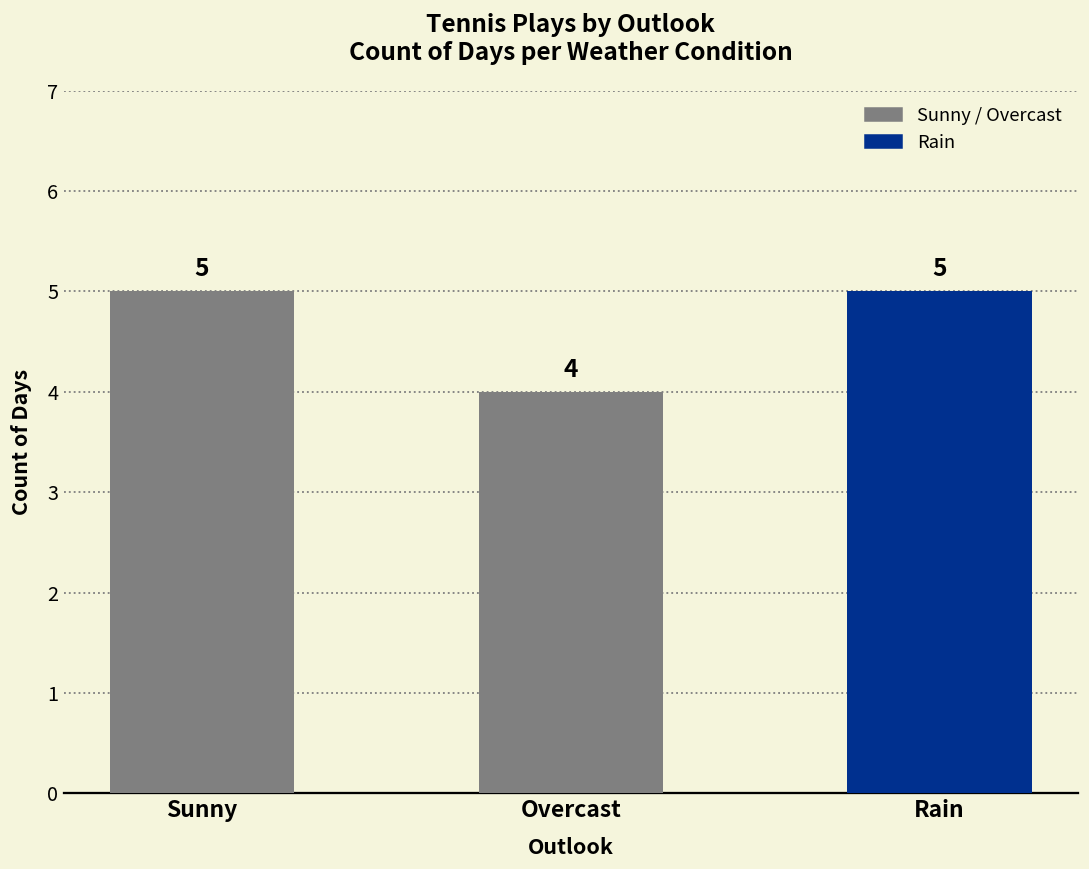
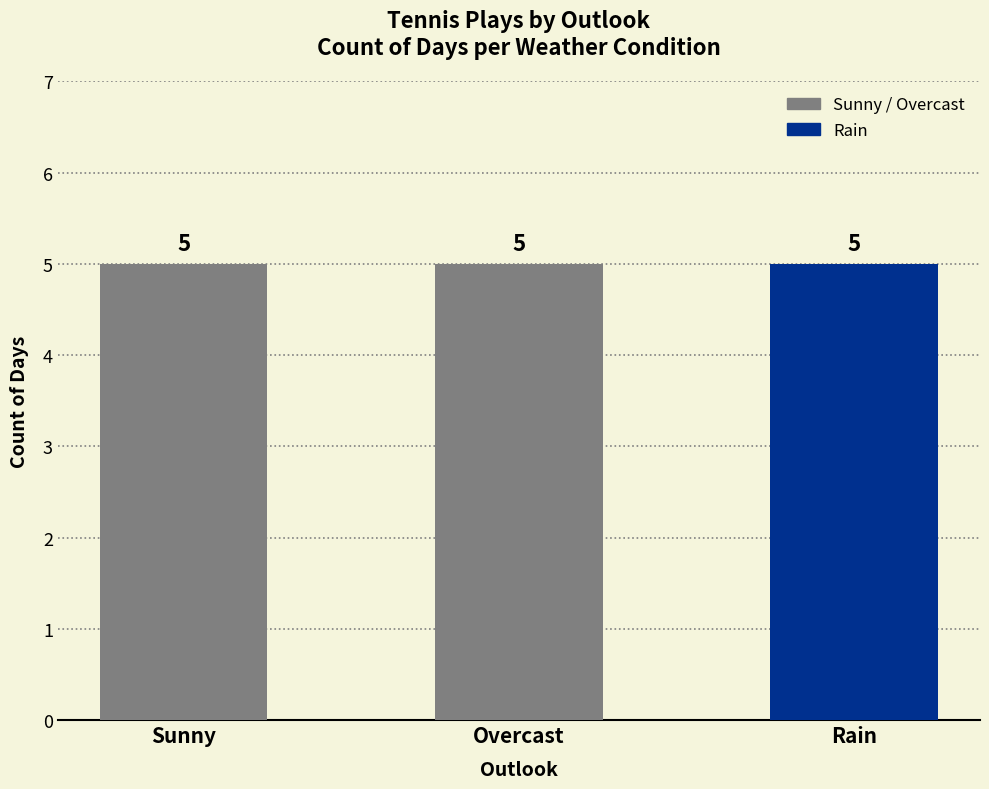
Overcast: 4 -> 5
